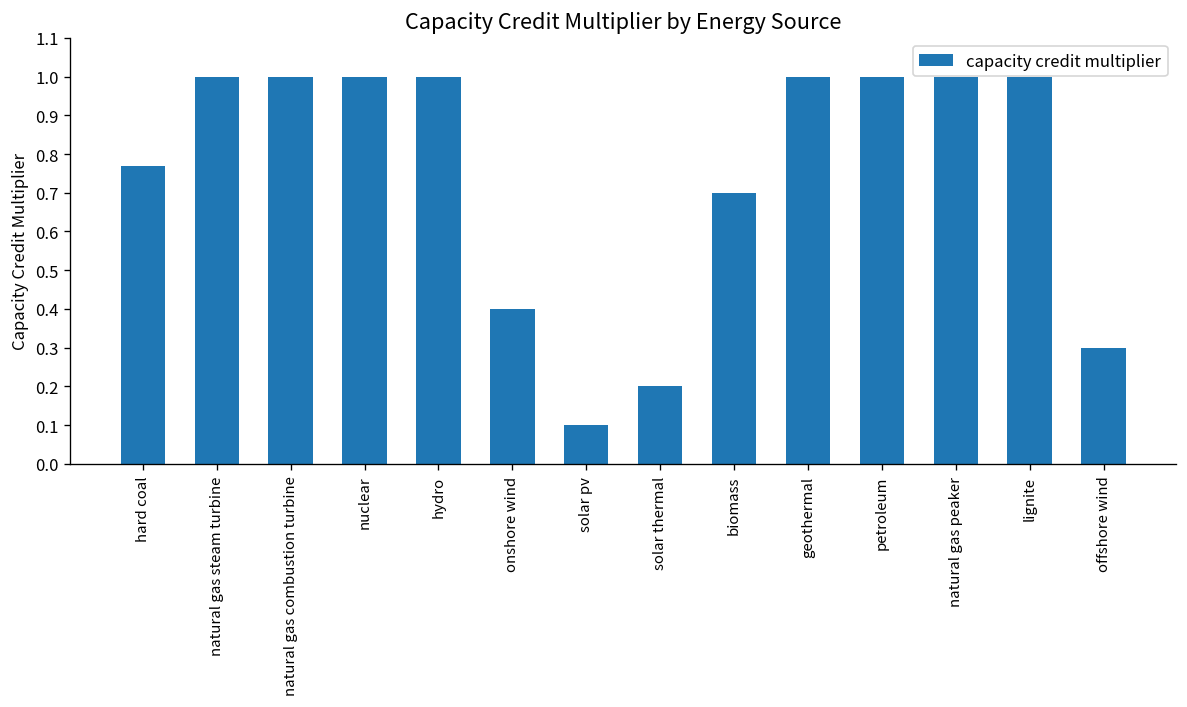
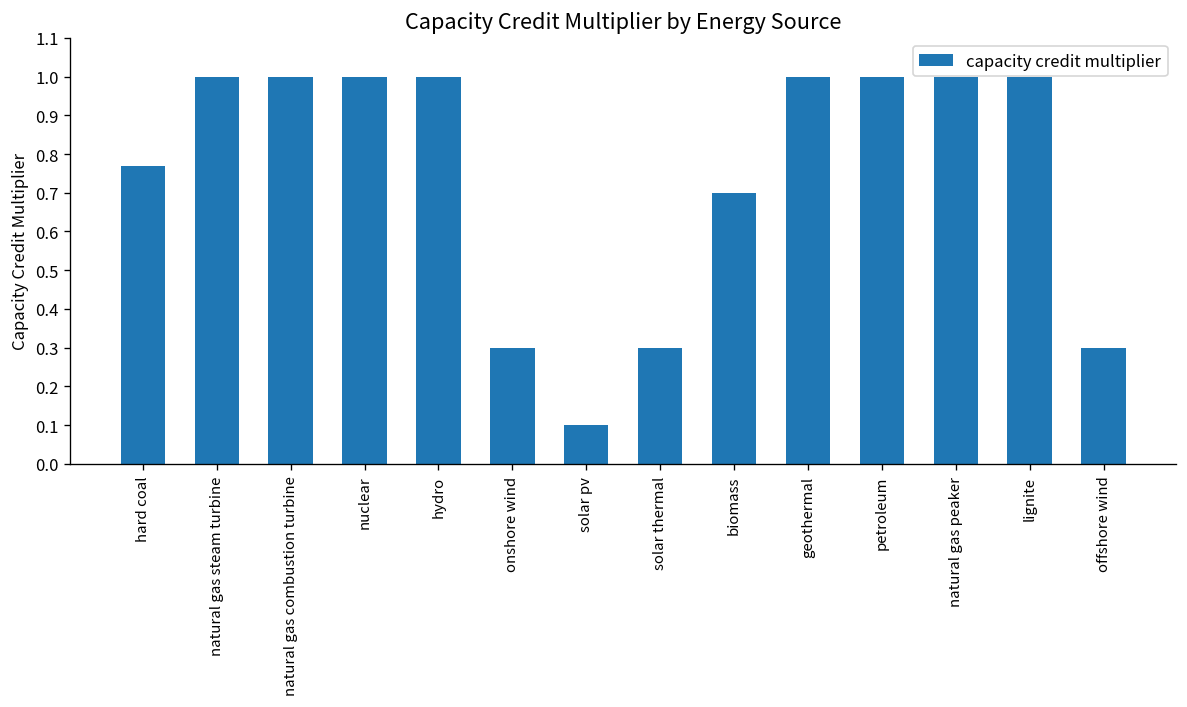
onshore wind: 0.4 -> 0.3
solar thermal: 0.2 -> 0.3
